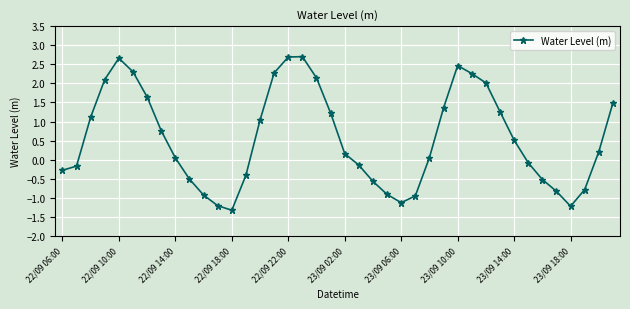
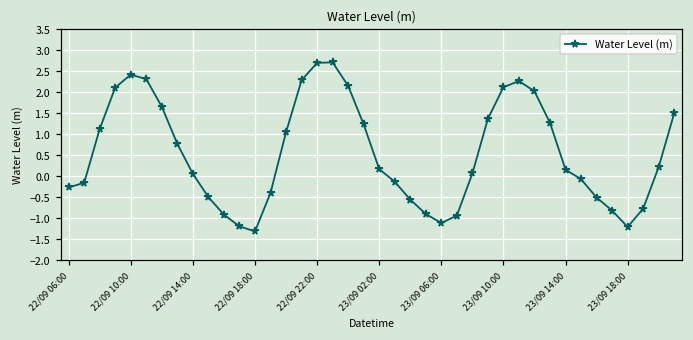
22/09 10:00: 2.7 -> 2.4
23/09 10:00: 2.5 -> 2.1
23/09 14:00: 0.5 -> 0.1
